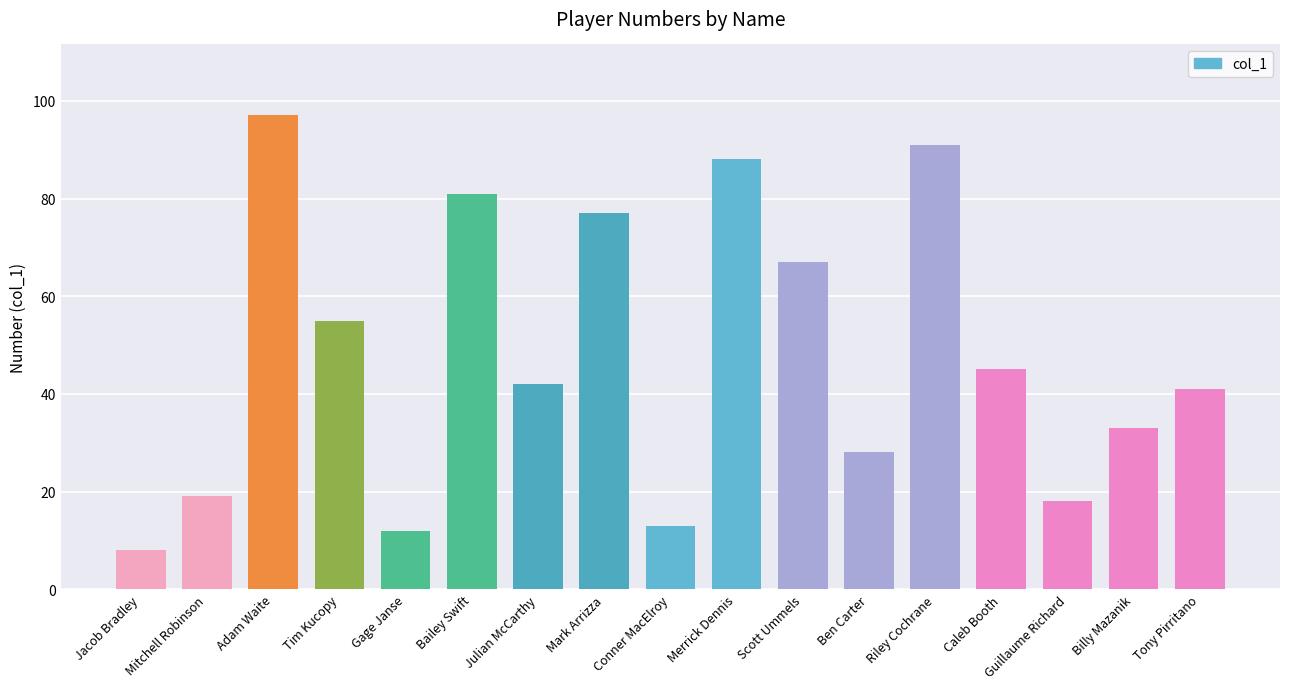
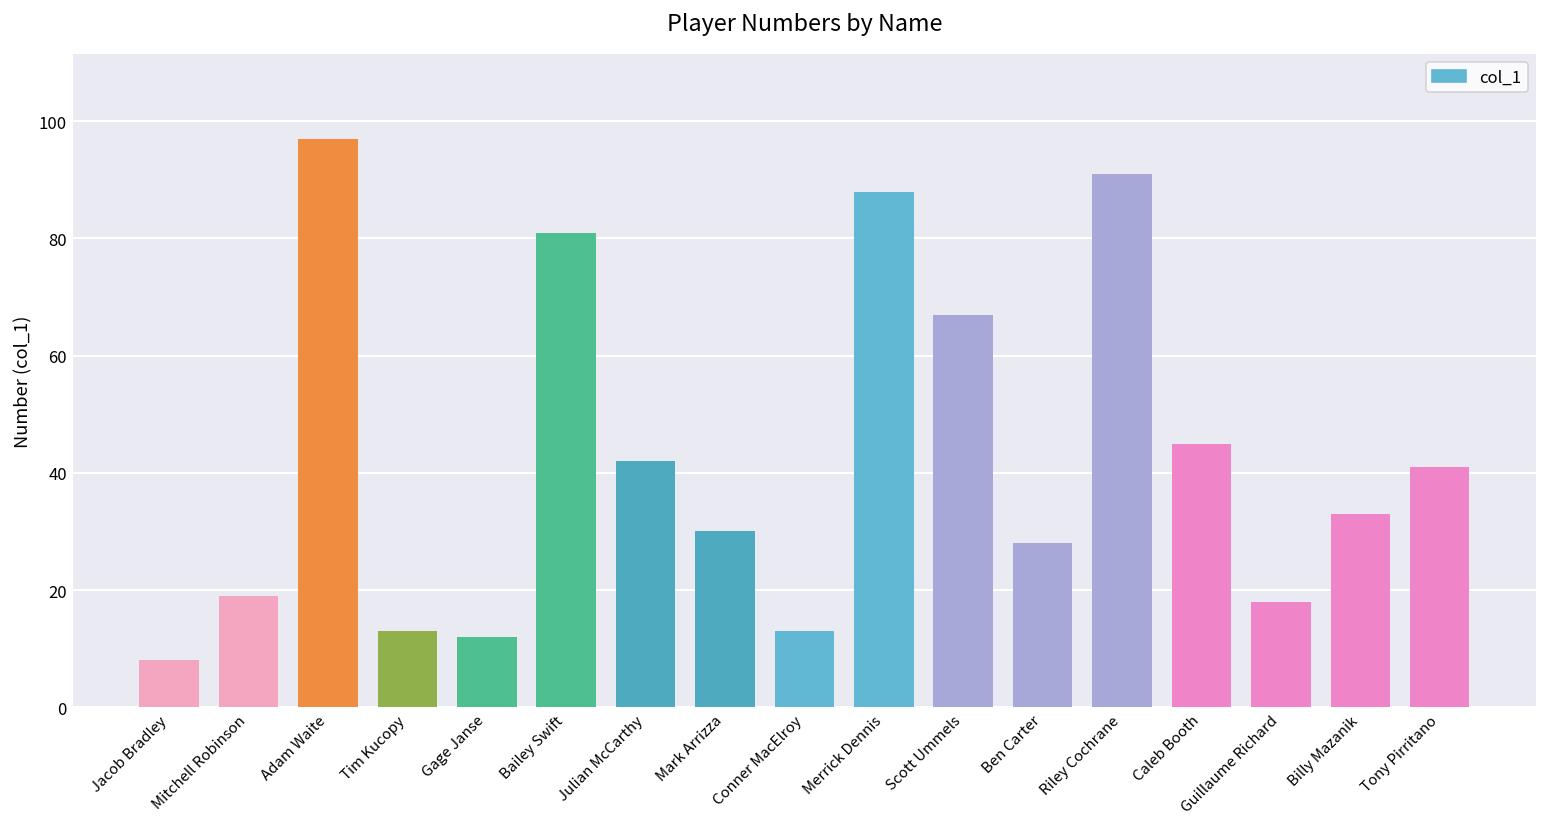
Tim Kucopy: 55 -> 13
Mark Arrizza: 77 -> 30
